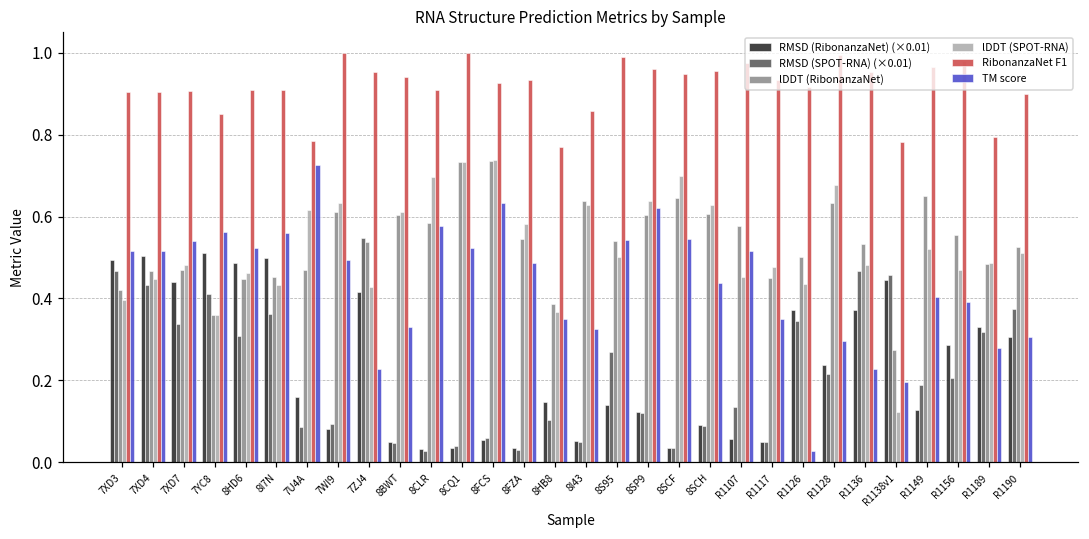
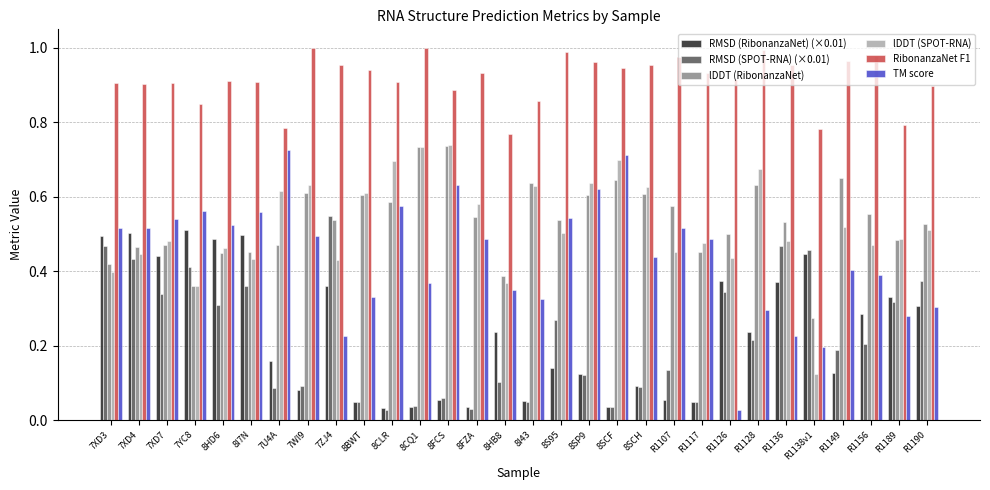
RMSD (RibonanzaNet) (×0.01), 7ZJ4: 0.41 -> 0.36
TM score, 8CQ1: 0.52 -> 0.37
RibonanzaNet F1, 8FCS: 0.93 -> 0.89
RMSD (RibonanzaNet) (×0.01), 8HB8: 0.15 -> 0.24
TM score, 8SCF: 0.55 -> 0.71
TM score, R1117: 0.35 -> 0.49
